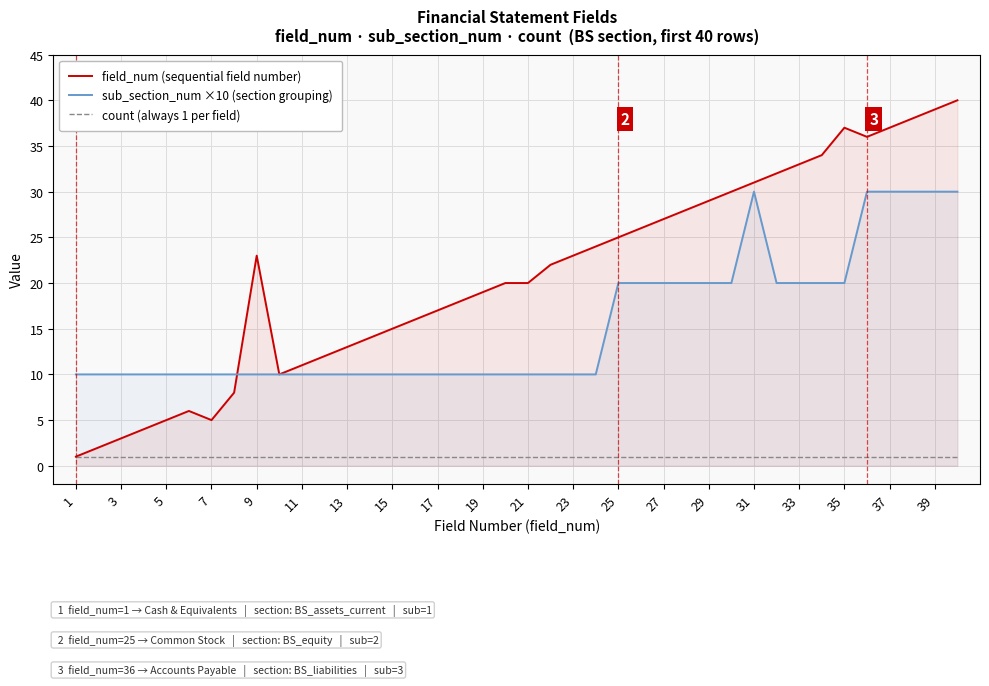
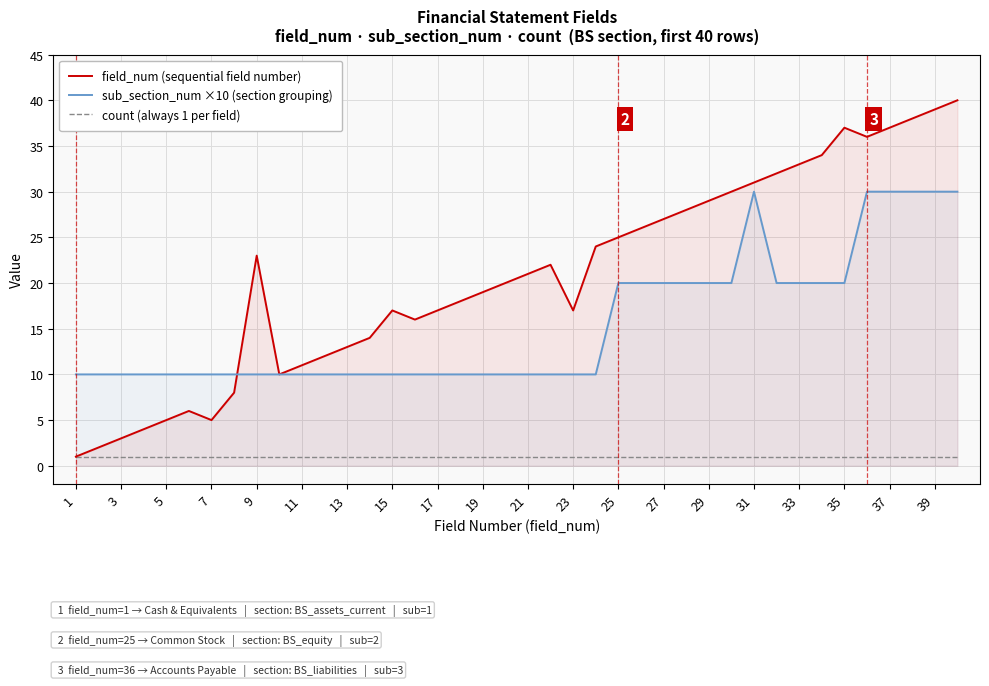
field_num (sequential field number), 15: 15 -> 17
field_num (sequential field number), 21: 20 -> 21
field_num (sequential field number), 23: 23 -> 17
